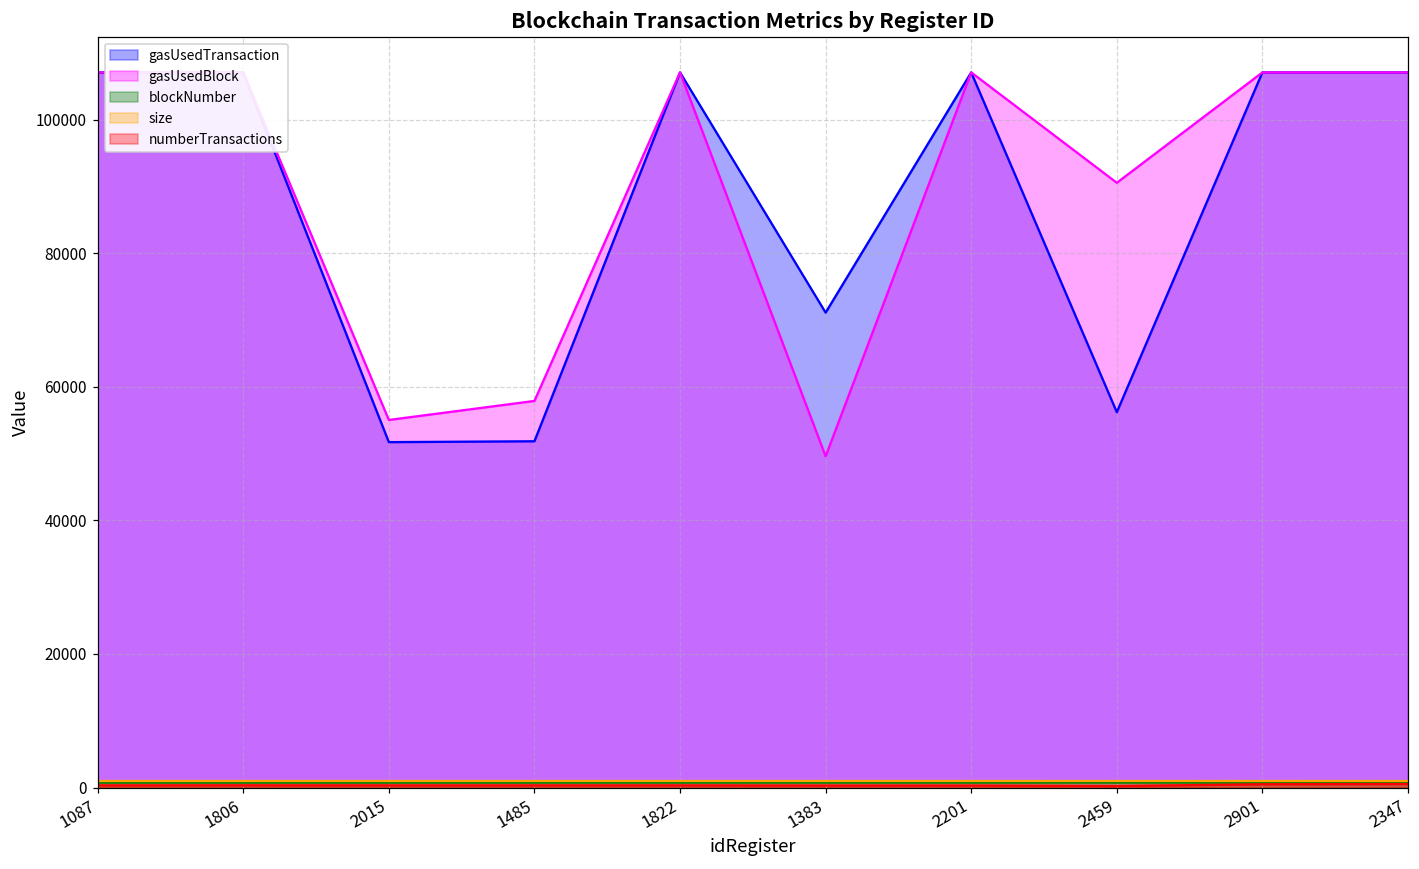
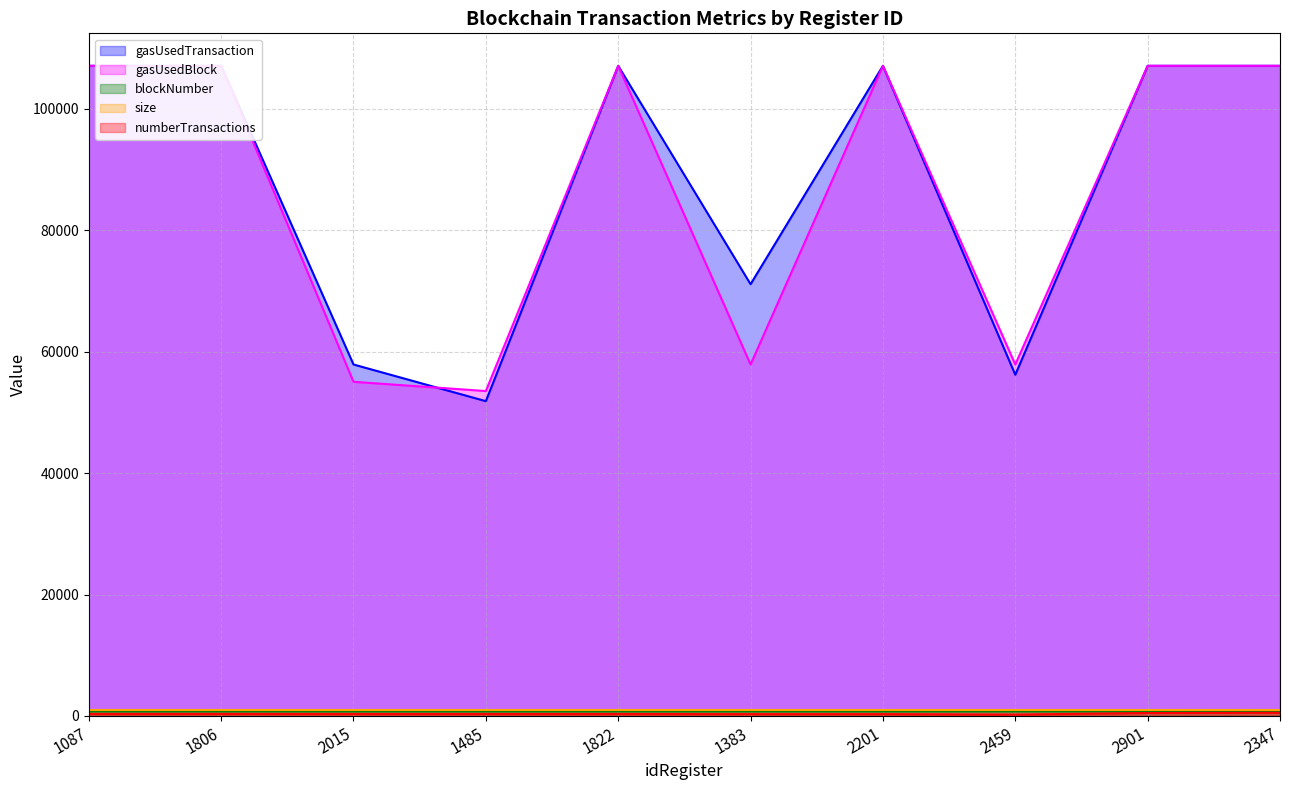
gasUsedTransaction, 2015: 52000 -> 58000
gasUsedBlock, 1485: 58000 -> 54000
gasUsedBlock, 1383: 50000 -> 58000
gasUsedBlock, 2459: 91000 -> 58000
